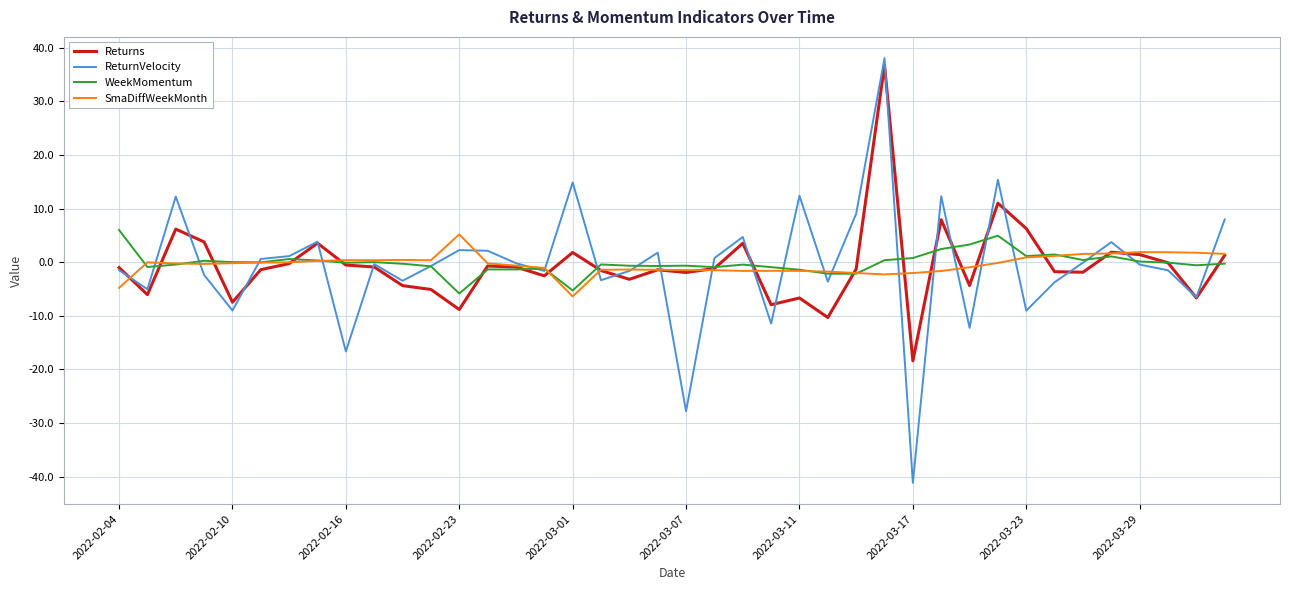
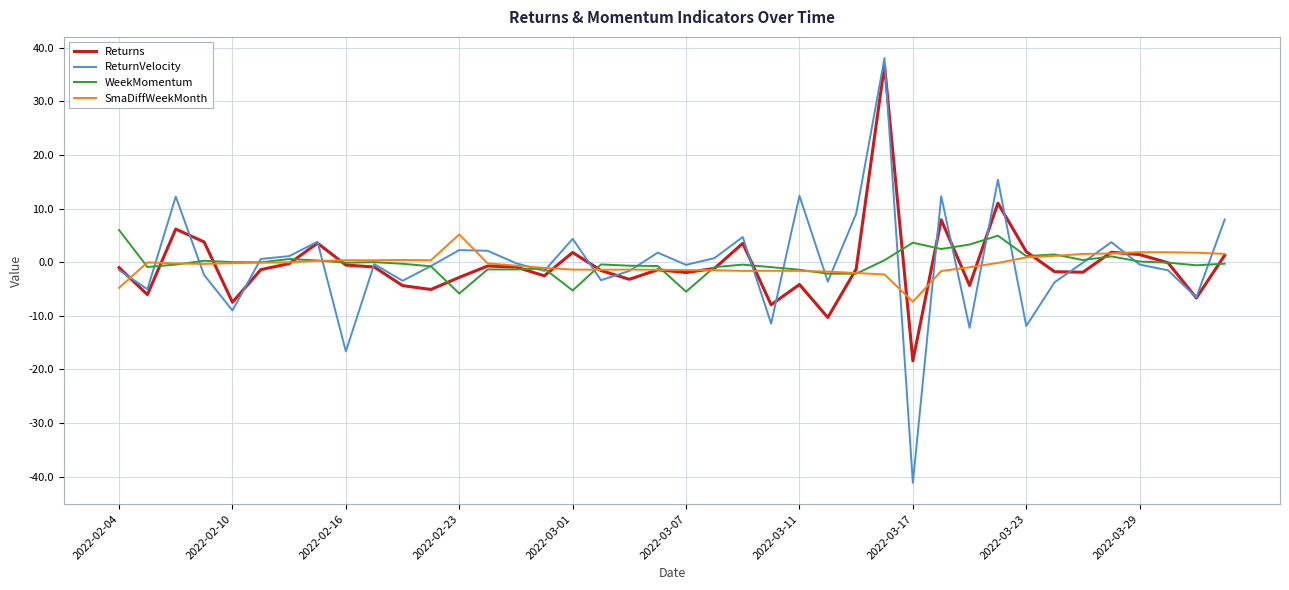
Returns, 2022-02-23: -9 -> -3
ReturnVelocity, 2022-03-01: 15 -> 4
SmaDiffWeekMonth, 2022-03-01: -6 -> -1
ReturnVelocity, 2022-03-07: -28 -> -1
WeekMomentum, 2022-03-07: -1 -> -5
Returns, 2022-03-11: -7 -> -4
WeekMomentum, 2022-03-17: 1 -> 4
SmaDiffWeekMonth, 2022-03-17: -2 -> -7
Returns, 2022-03-23: 6 -> 2
ReturnVelocity, 2022-03-23: -9 -> -12
